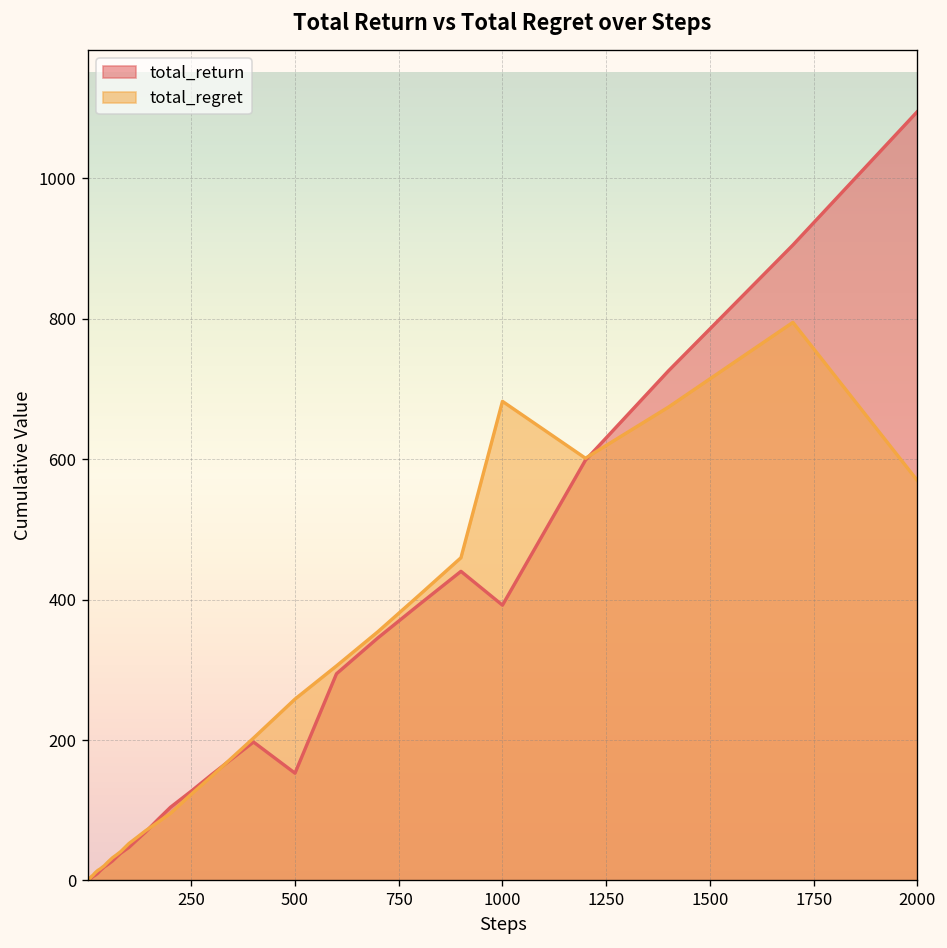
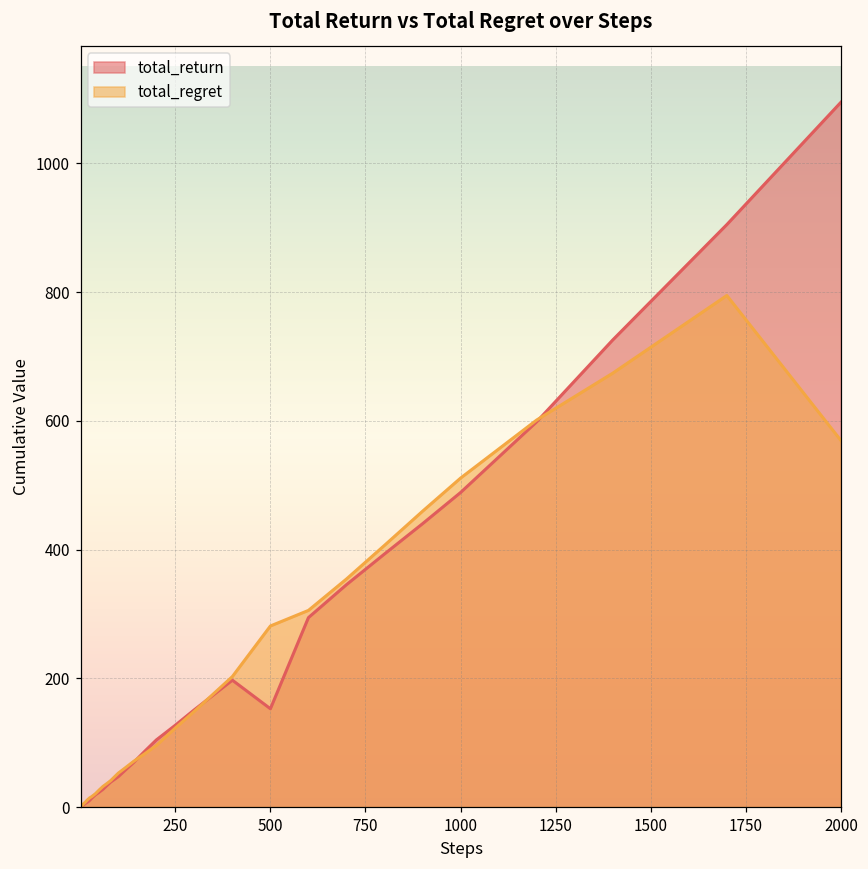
total_regret, 500: 260 -> 280
total_return, 1000: 390 -> 490
total_regret, 1000: 680 -> 510
